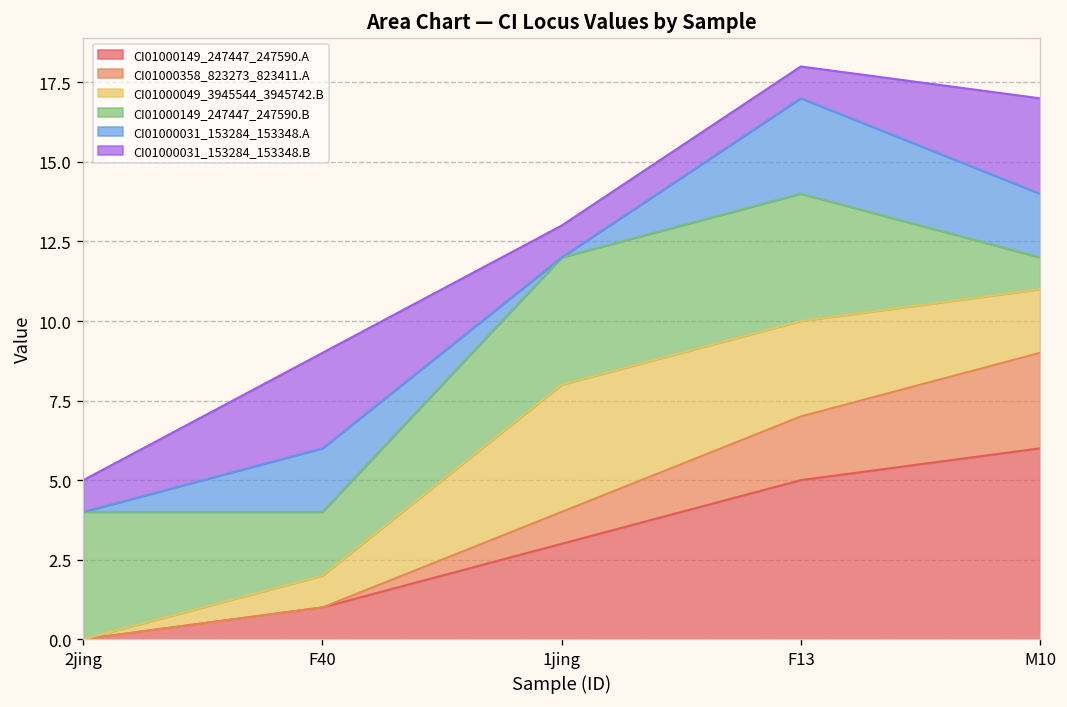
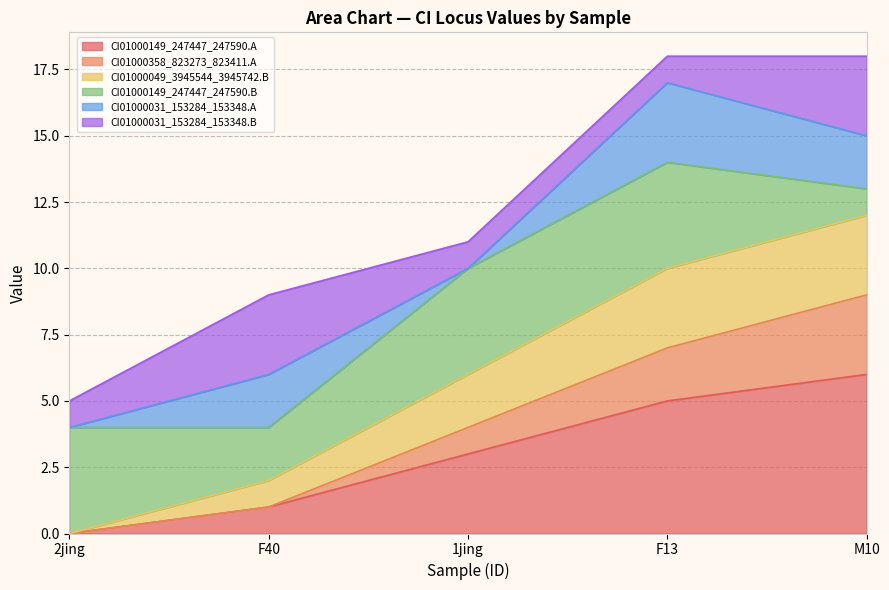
CI01000049_3945544_3945742.B, 1jing: 4 -> 2
CI01000049_3945544_3945742.B, M10: 2 -> 3
